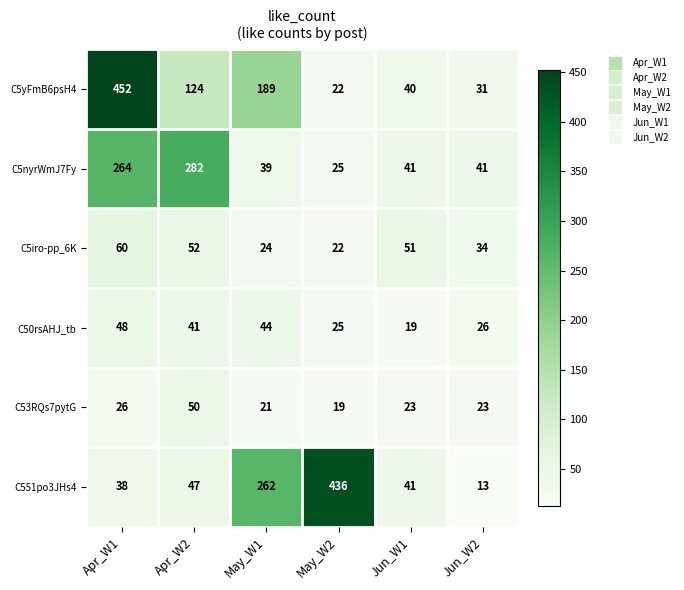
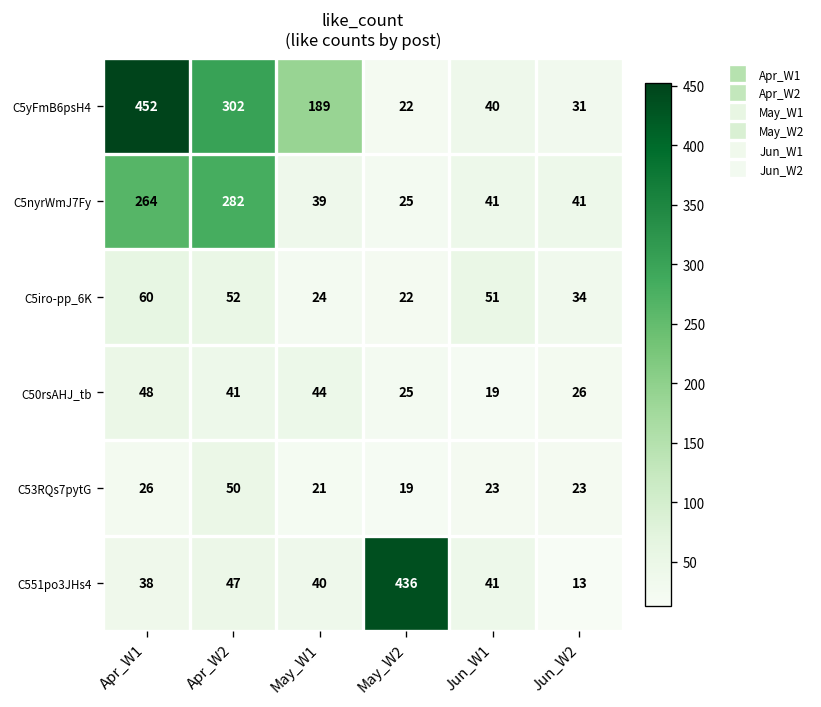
C5yFmB6psH4, Apr_W2: 124 -> 302
C551po3JHs4, May_W1: 262 -> 40
